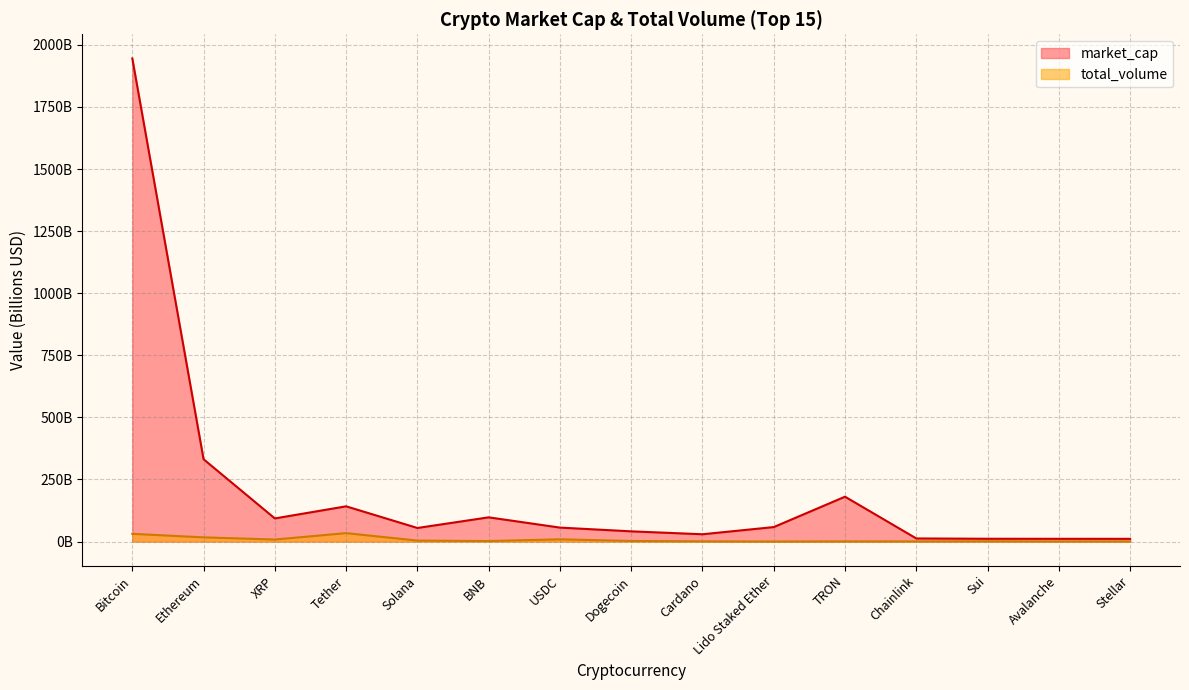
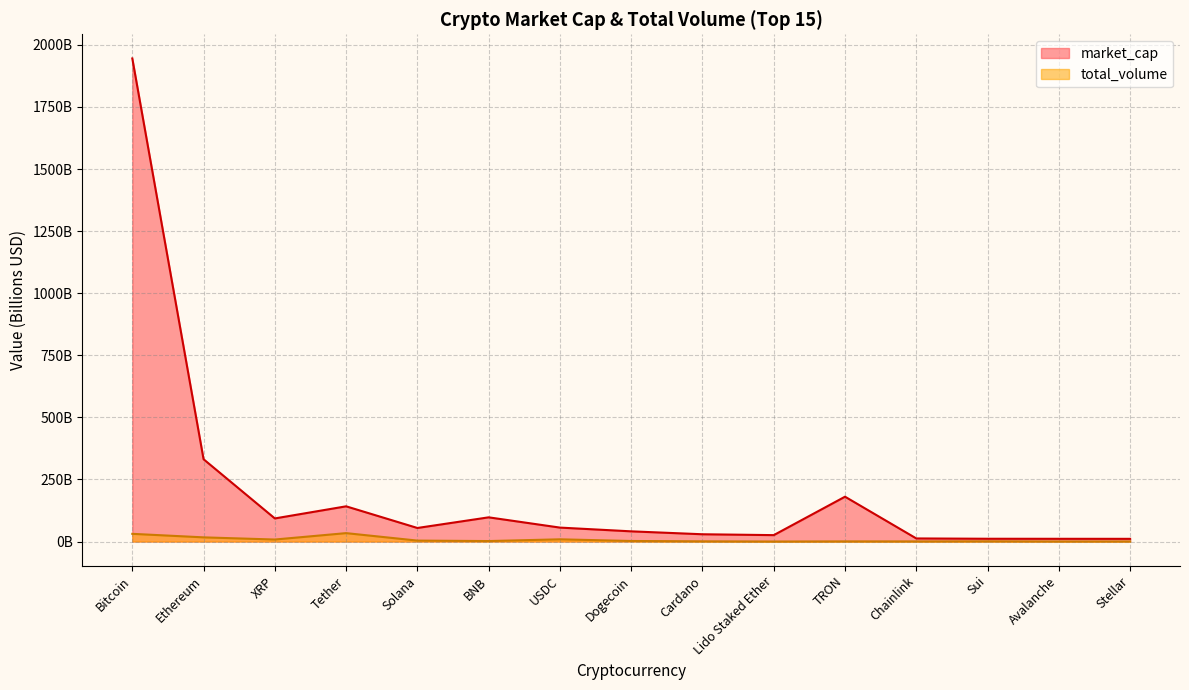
market_cap, Lido Staked Ether: 60000000000 -> 30000000000
